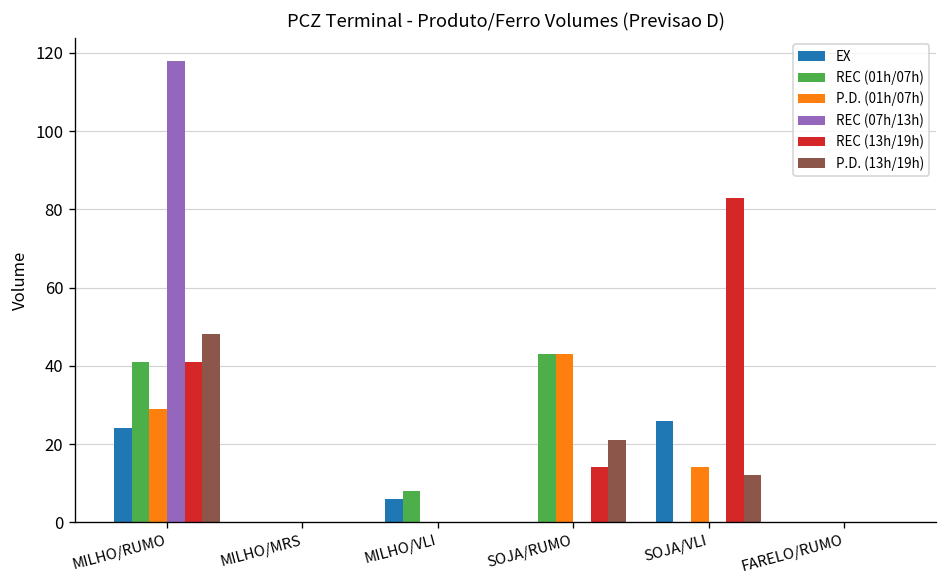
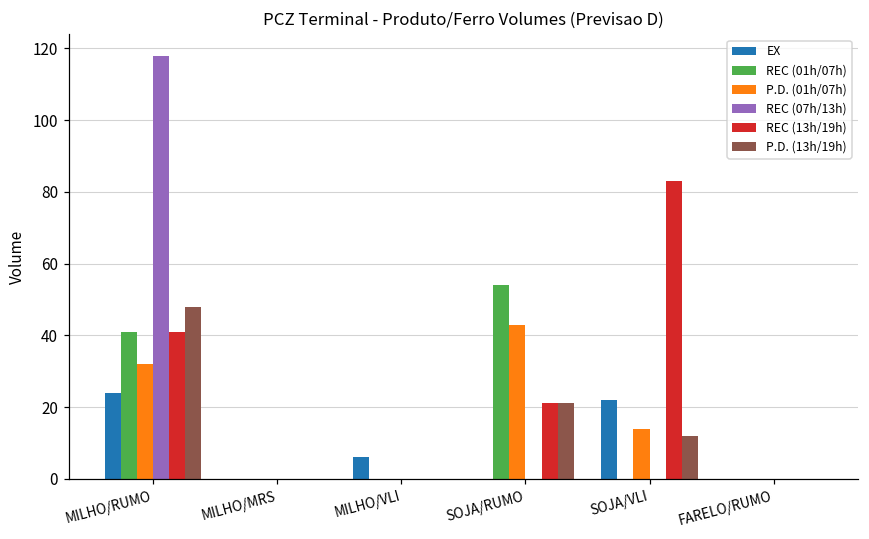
P.D. (01h/07h), MILHO/RUMO: 29 -> 32
REC (01h/07h), MILHO/VLI: 8 -> 0
REC (01h/07h), SOJA/RUMO: 43 -> 54
REC (13h/19h), SOJA/RUMO: 14 -> 21
EX, SOJA/VLI: 26 -> 22
